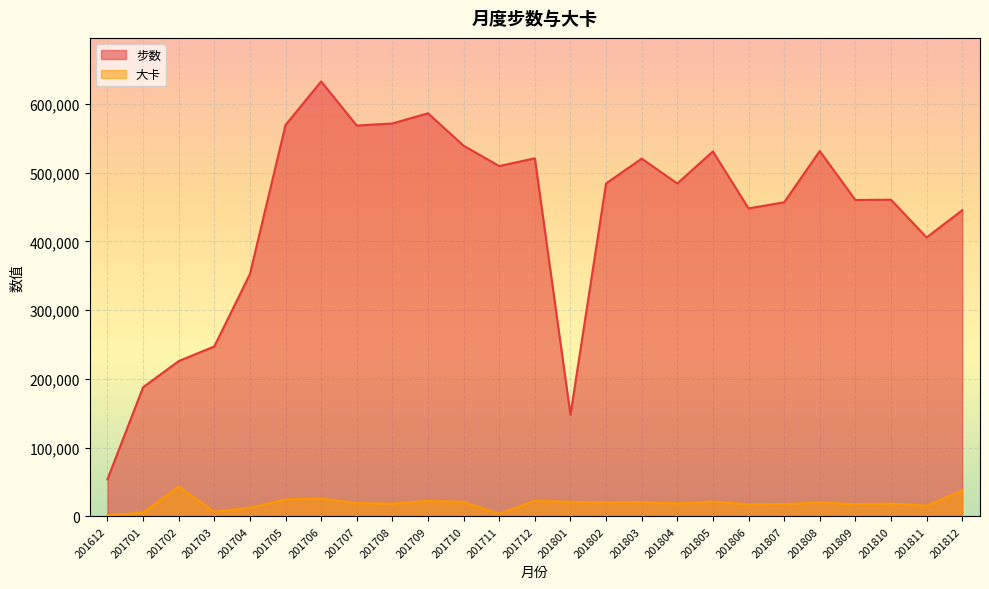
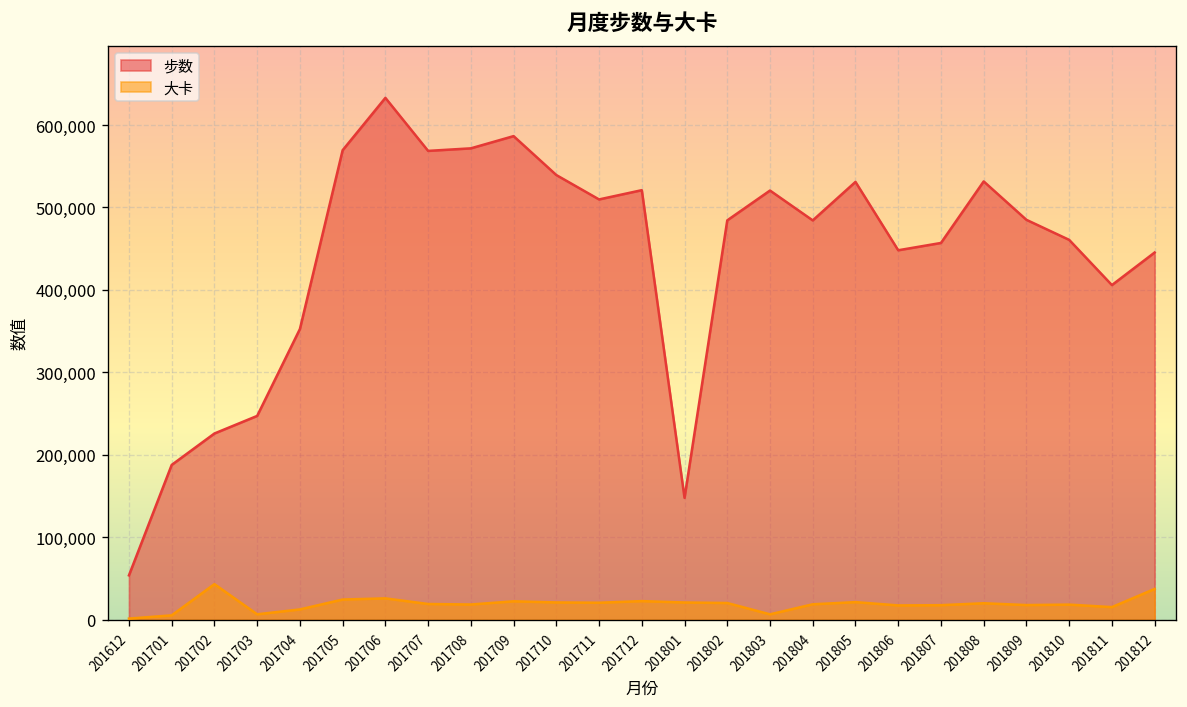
大卡, 201711: 0 -> 20,000
大卡, 201803: 20,000 -> 10,000
步数, 201809: 460,000 -> 490,000
